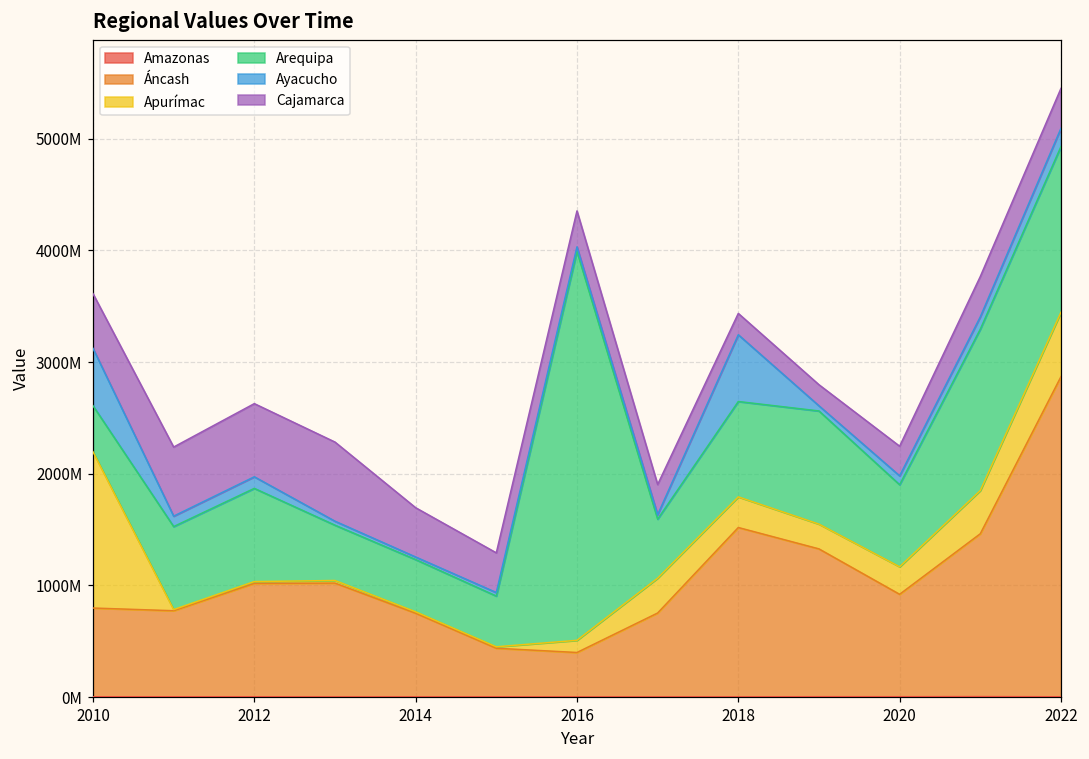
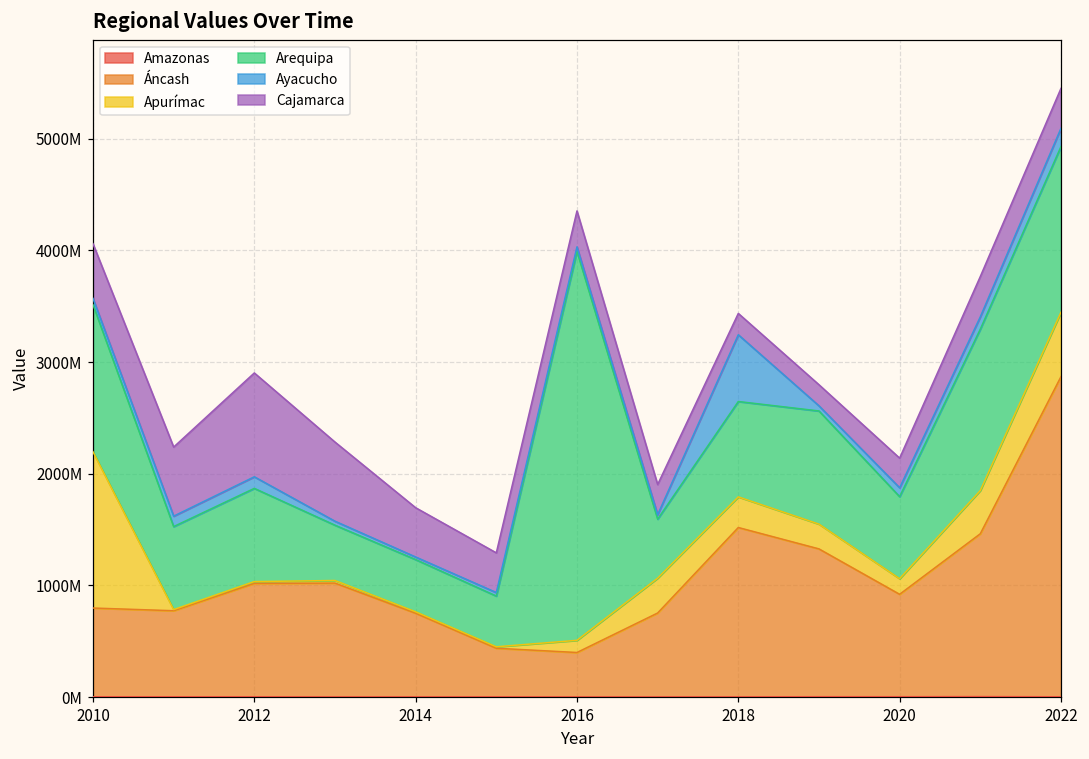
Arequipa, 2010: 410000000 -> 1320000000
Ayacucho, 2010: 510000000 -> 60000000
Cajamarca, 2012: 660000000 -> 930000000
Apurímac, 2020: 250000000 -> 140000000
